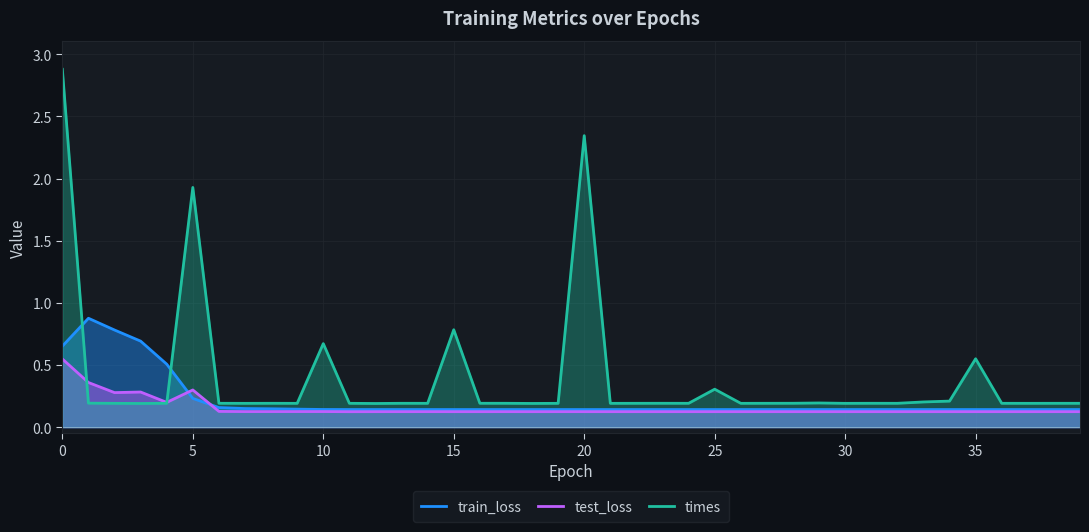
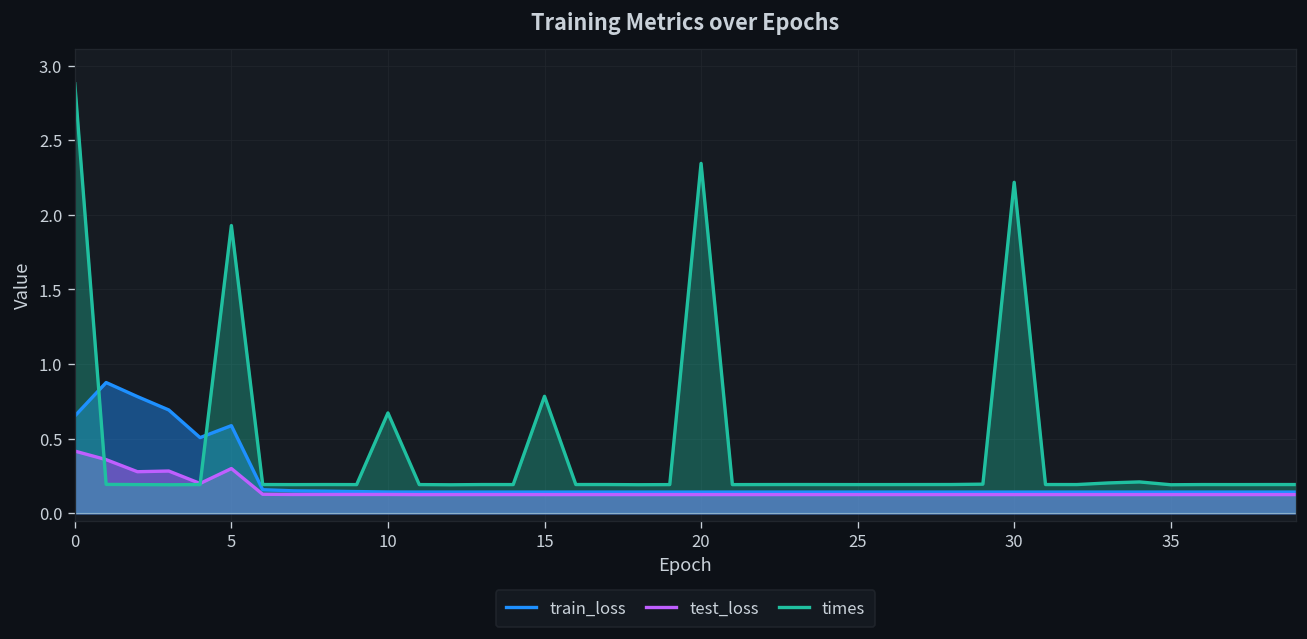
test_loss, 0: 0.55 -> 0.42
train_loss, 5: 0.23 -> 0.59
times, 25: 0.31 -> 0.19
times, 30: 0.19 -> 2.22
times, 35: 0.55 -> 0.19
